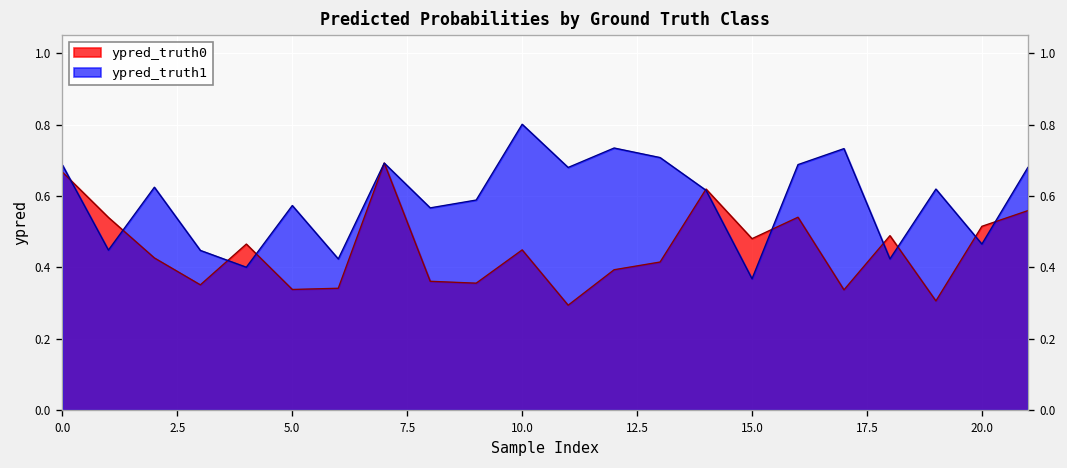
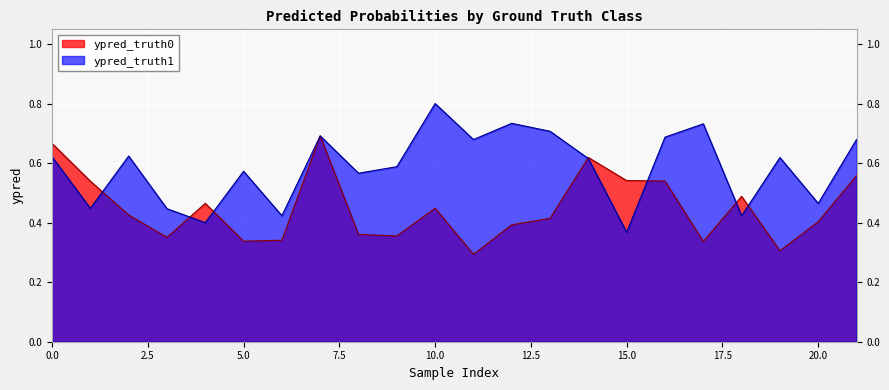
ypred_truth1, 0.0: 0.69 -> 0.62
ypred_truth0, 15.0: 0.48 -> 0.54
ypred_truth0, 20.0: 0.51 -> 0.40
